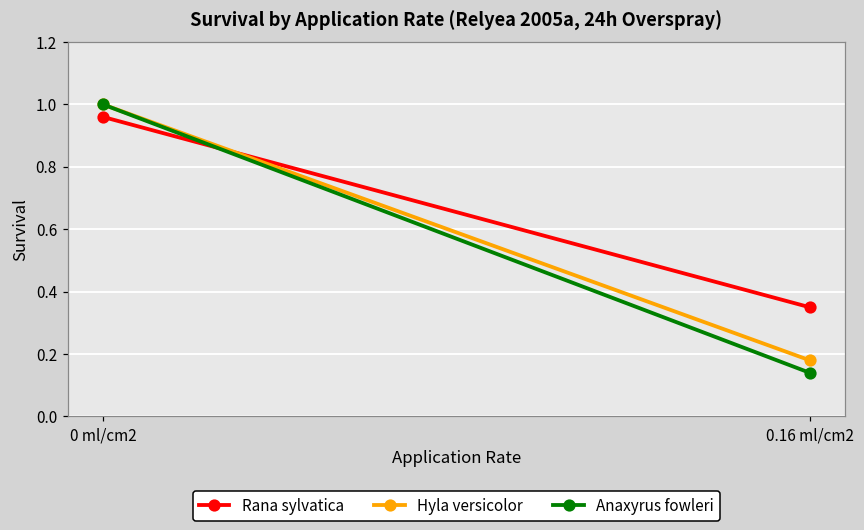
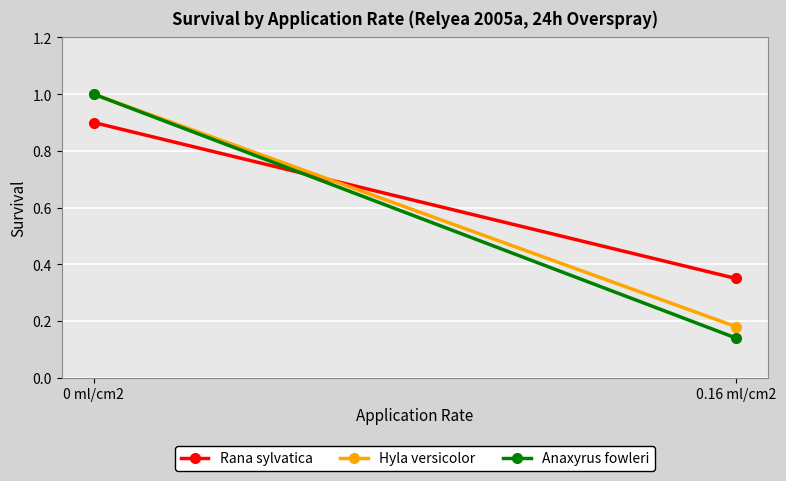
Rana sylvatica, 0 ml/cm2: 0.96 -> 0.90
